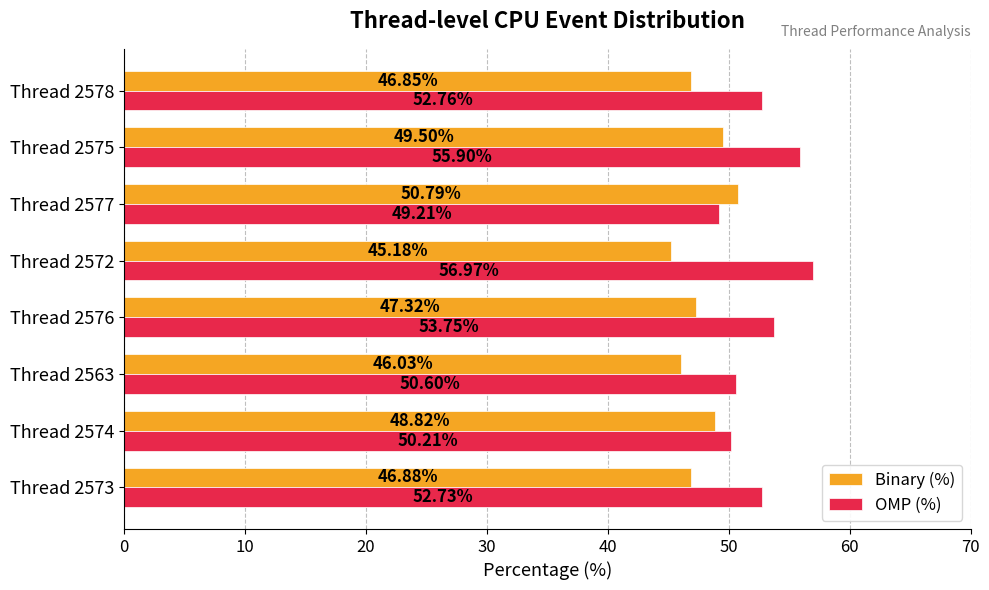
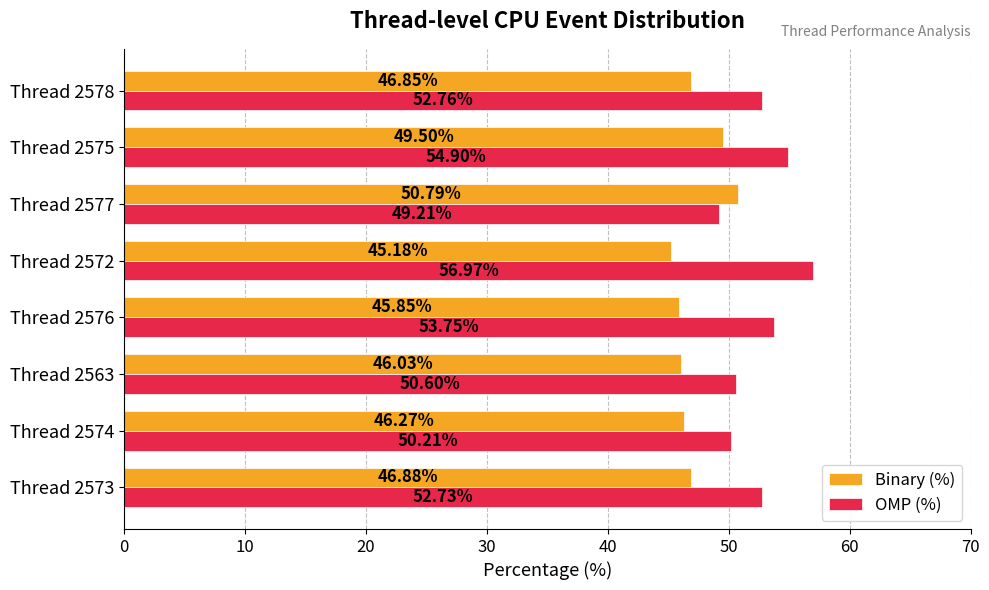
OMP (%), Thread 2575: 55.90% -> 54.90%
Binary (%), Thread 2576: 47.32% -> 45.85%
Binary (%), Thread 2574: 48.82% -> 46.27%
